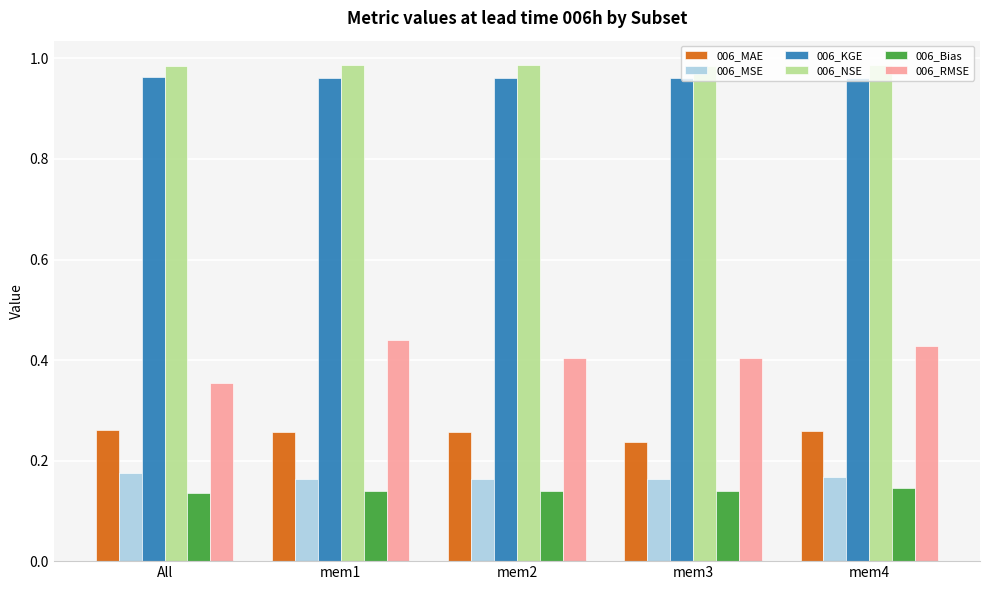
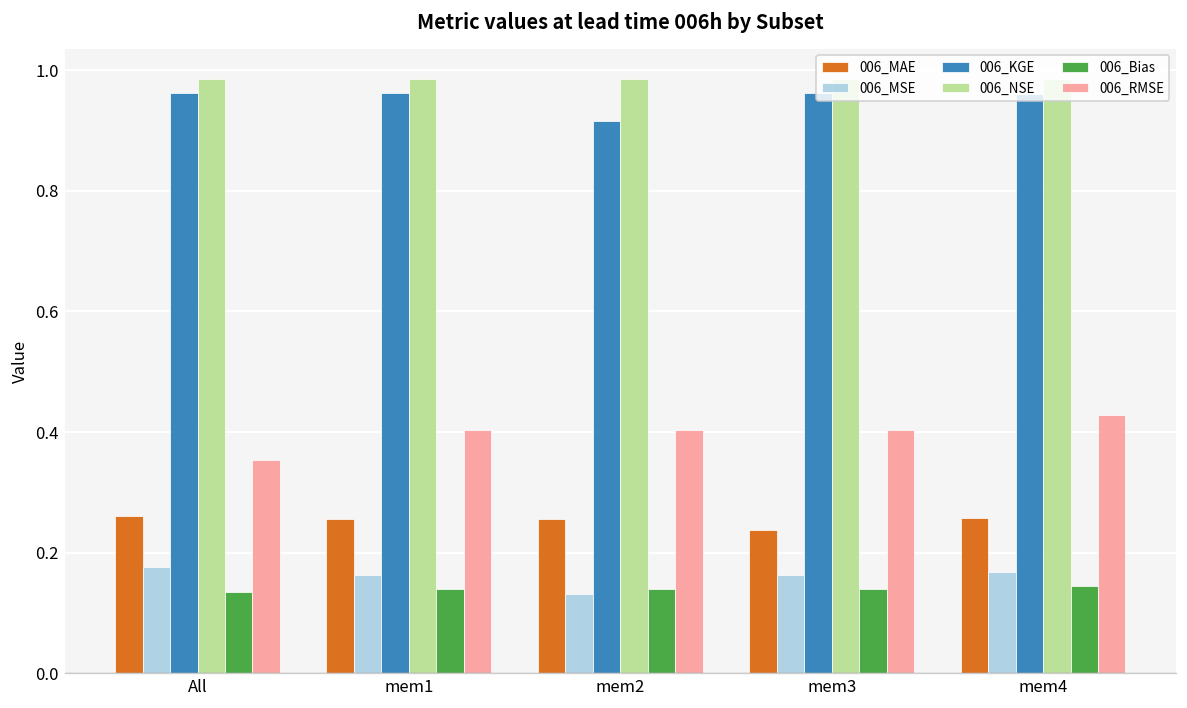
006_RMSE, mem1: 0.44 -> 0.40
006_MSE, mem2: 0.16 -> 0.13
006_KGE, mem2: 0.96 -> 0.92
